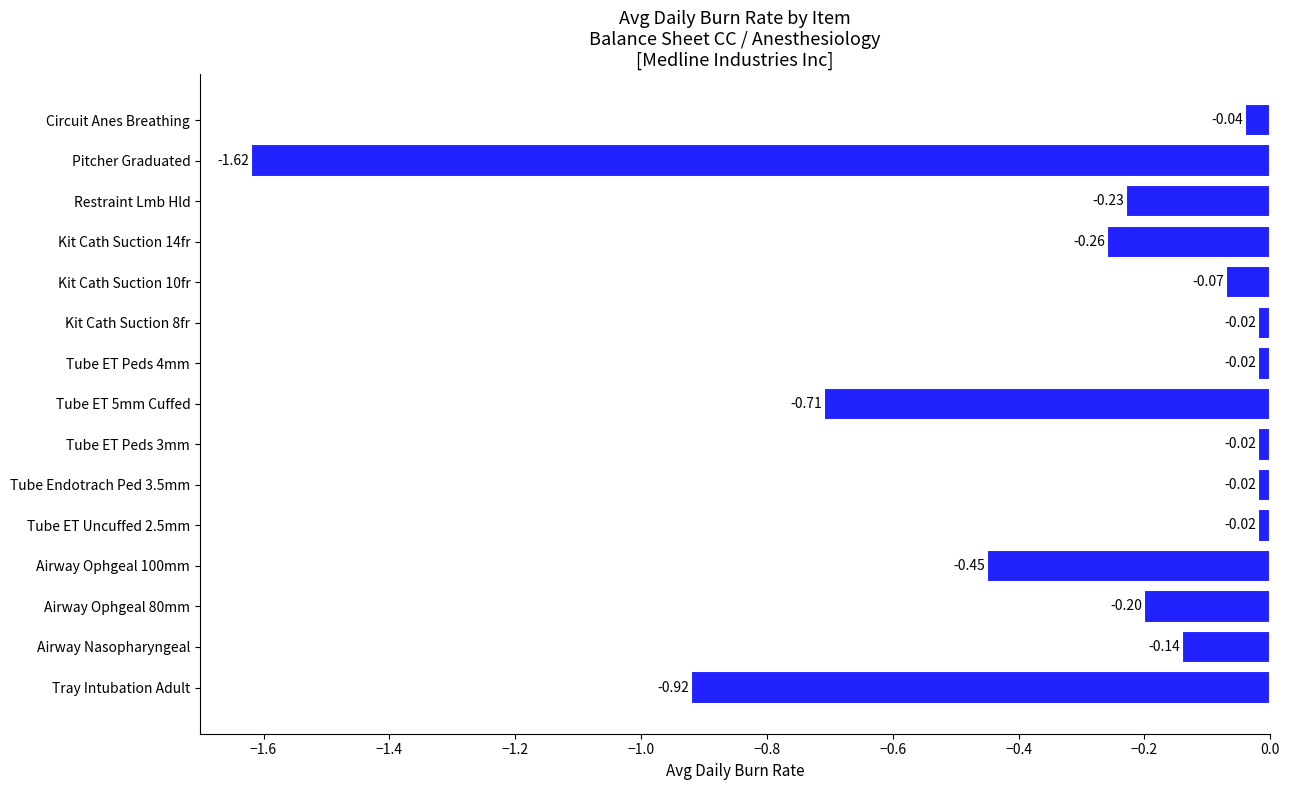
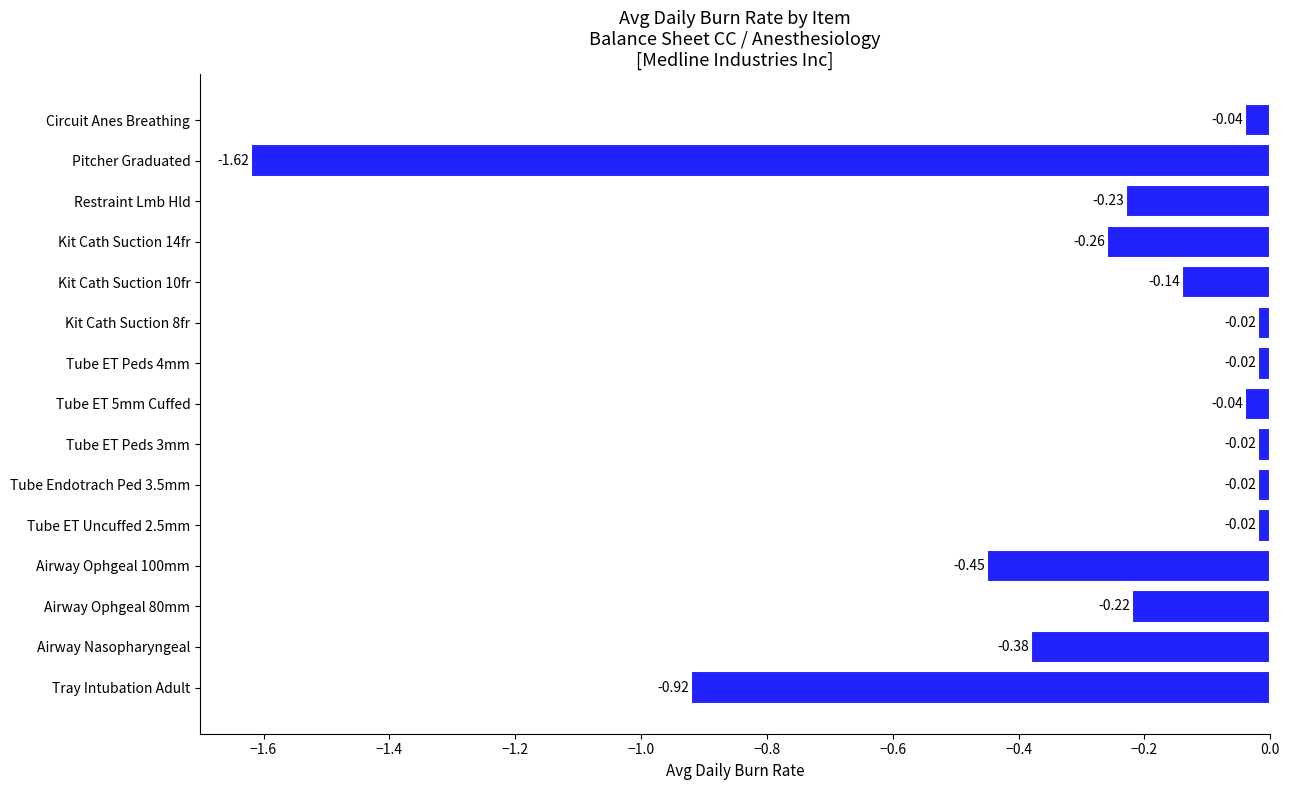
Kit Cath Suction 10fr: -0.07 -> -0.14
Tube ET 5mm Cuffed: -0.71 -> -0.04
Airway Ophgeal 80mm: -0.20 -> -0.22
Airway Nasopharyngeal: -0.14 -> -0.38
